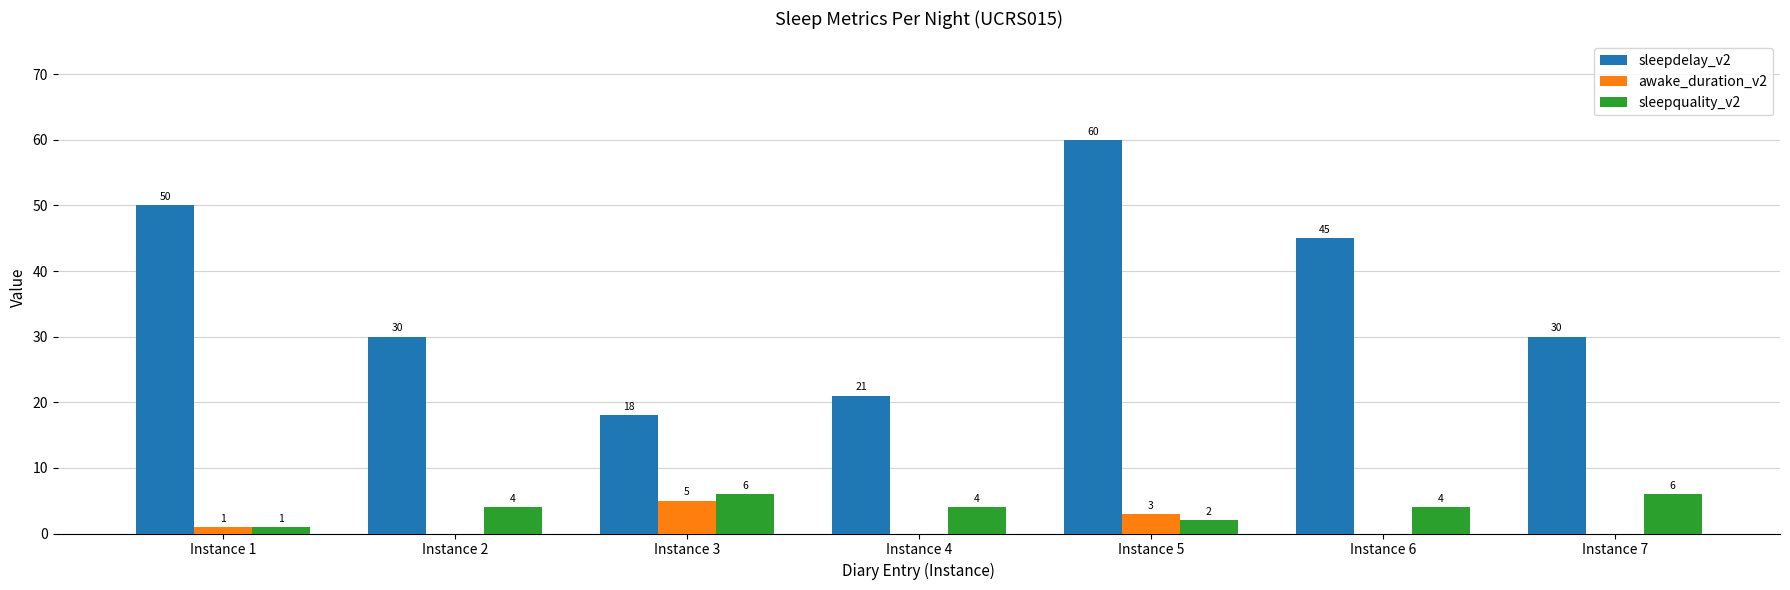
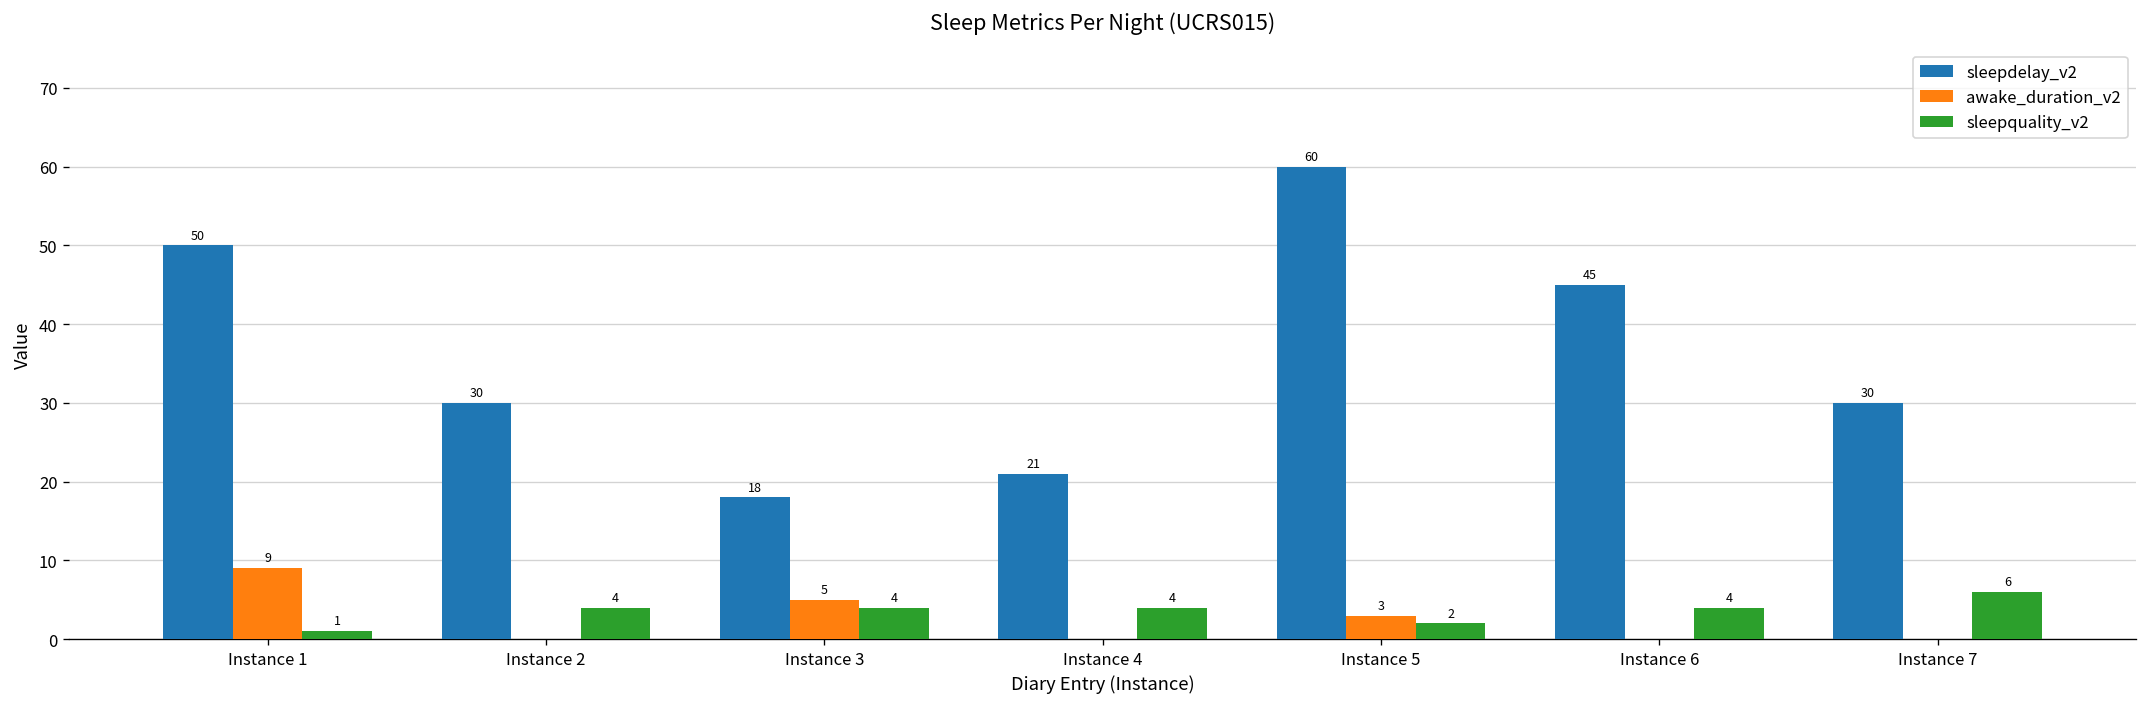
awake_duration_v2, Instance 1: 1 -> 9
sleepquality_v2, Instance 3: 6 -> 4
